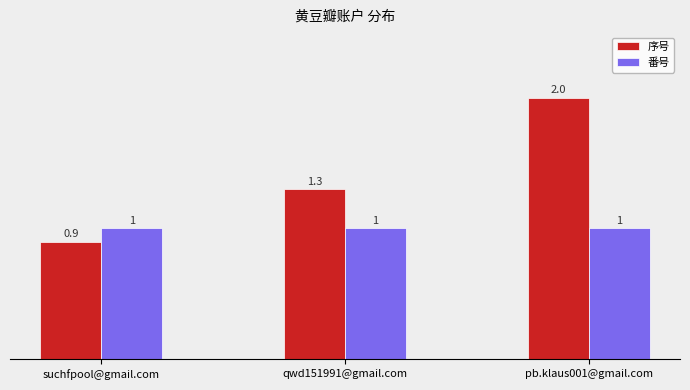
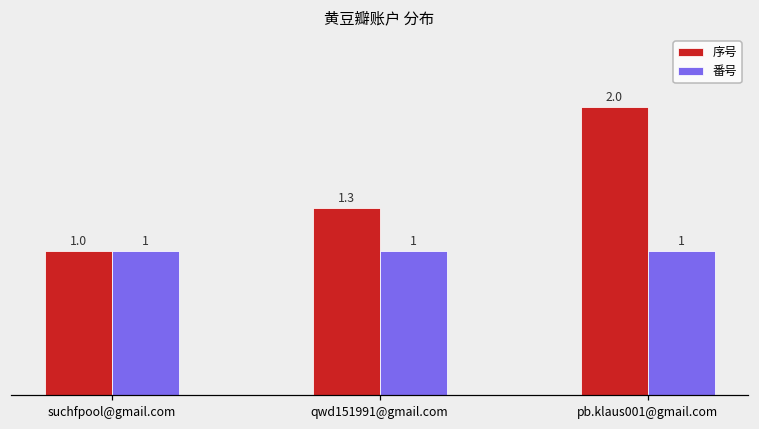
序号, suchfpool@gmail.com: 0.9 -> 1.0
